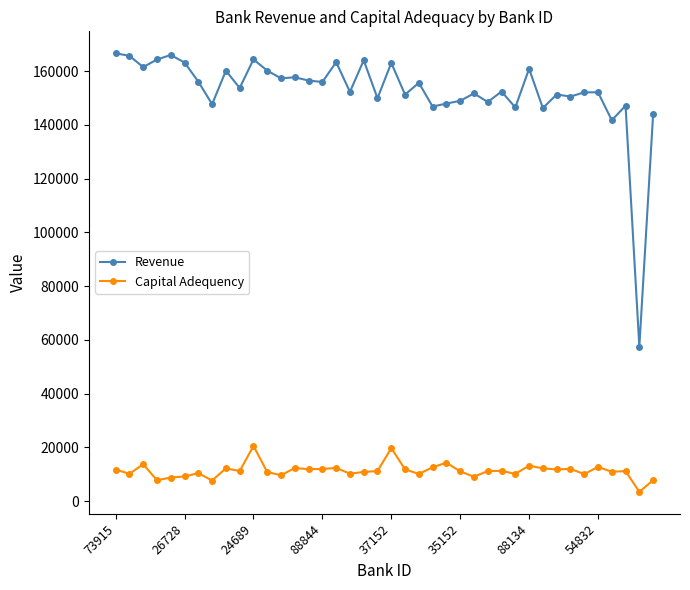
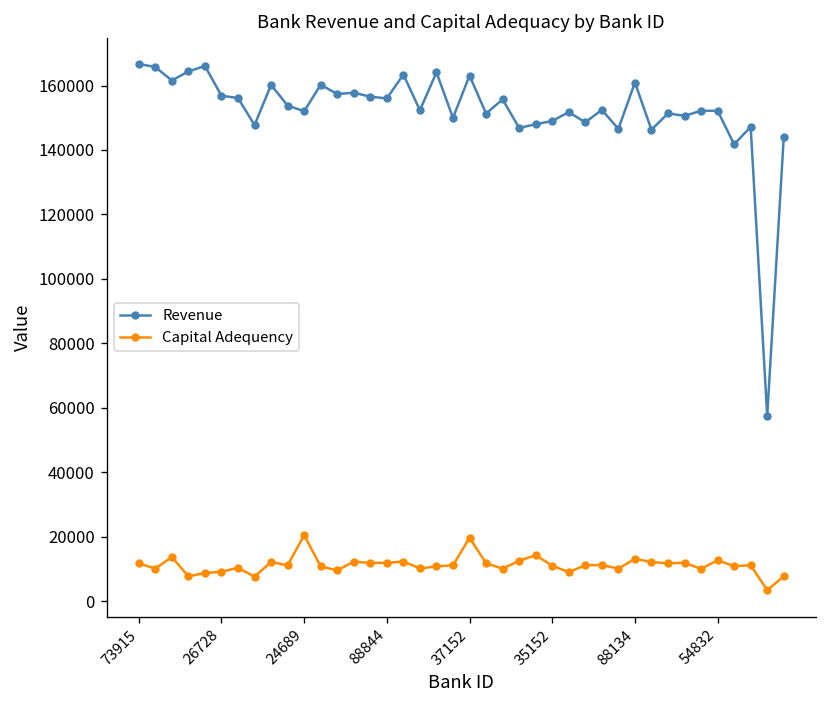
Revenue, 26728: 163000 -> 157000
Revenue, 24689: 164000 -> 152000
